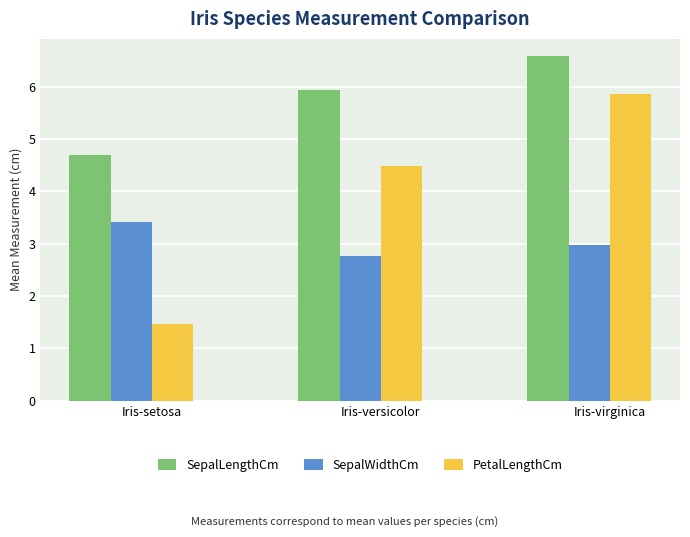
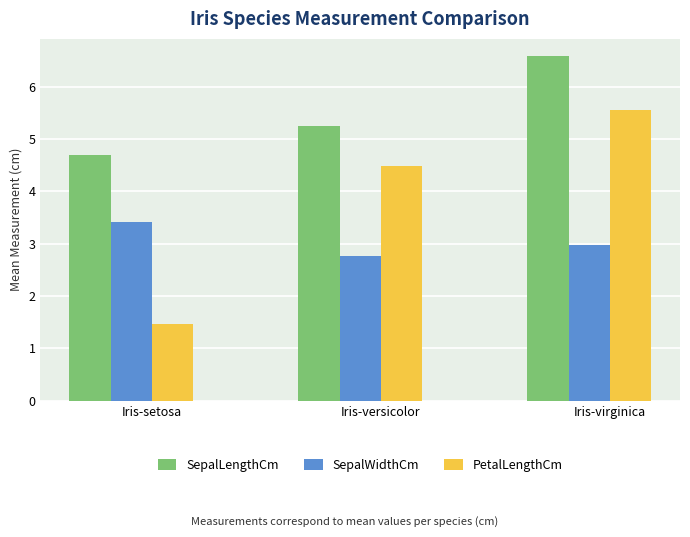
SepalLengthCm, Iris-versicolor: 5.9 -> 5.3
PetalLengthCm, Iris-virginica: 5.9 -> 5.6
